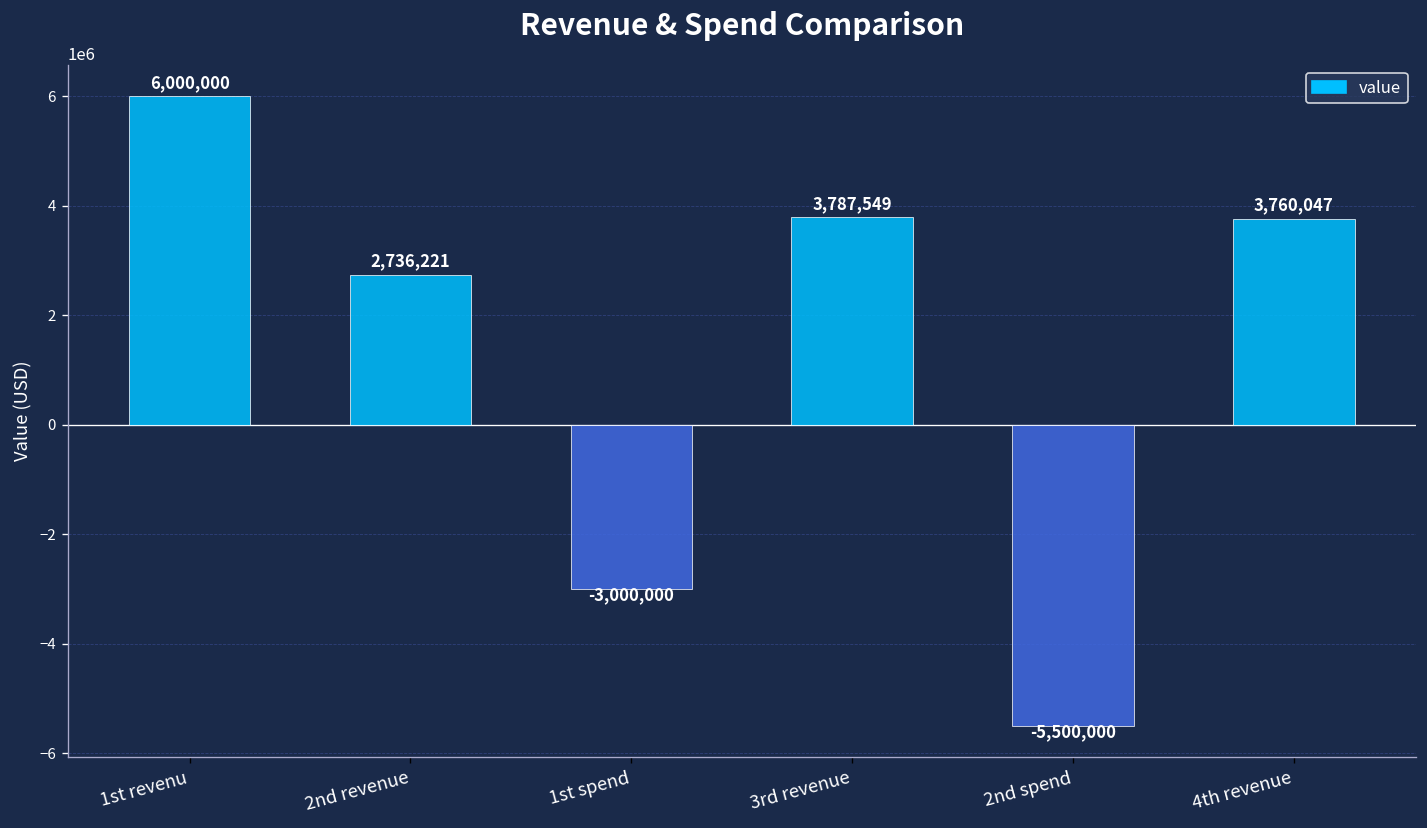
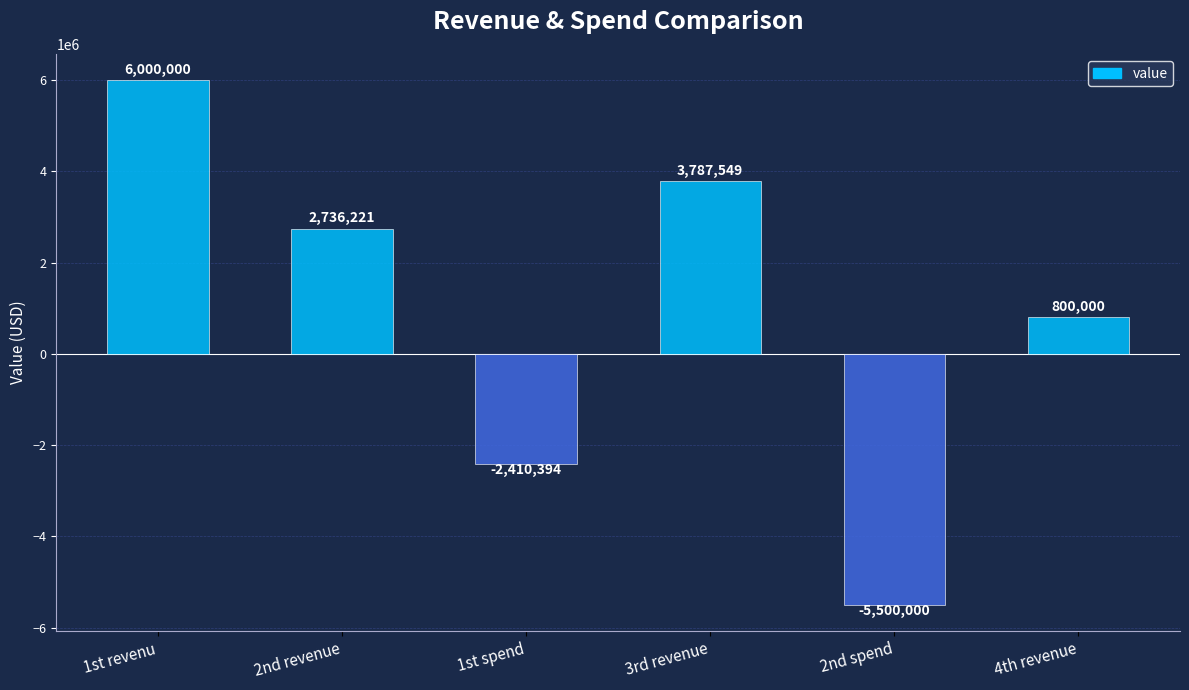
1st spend: -3,000,000 -> -2,410,394
4th revenue: 3,760,047 -> 800,000
